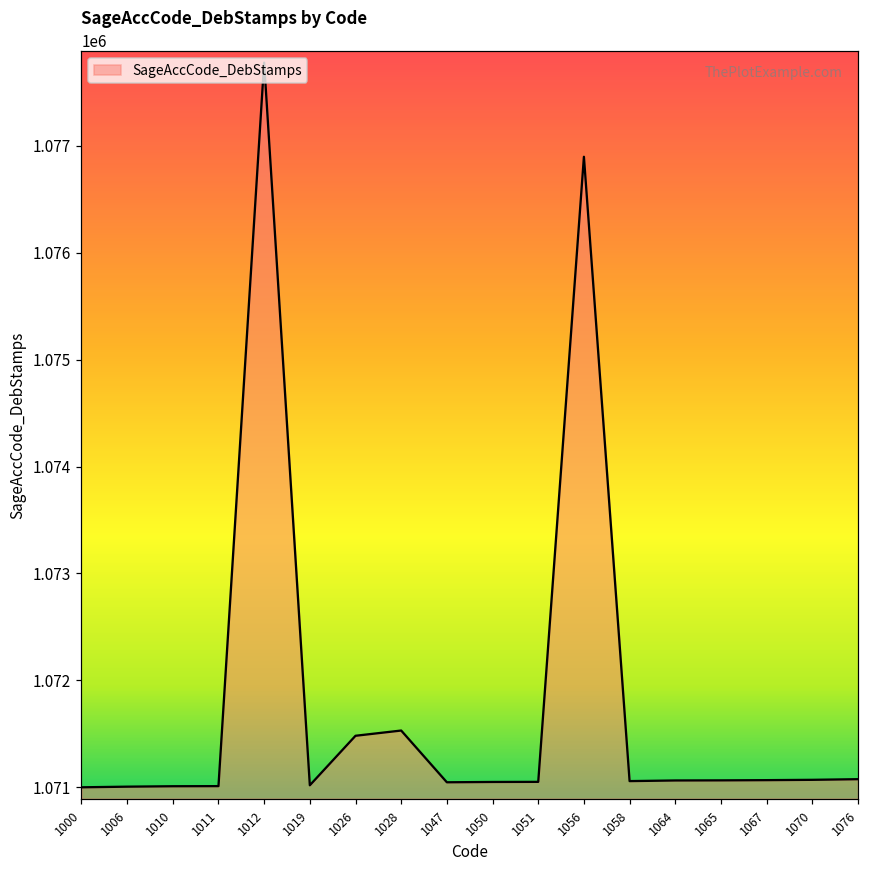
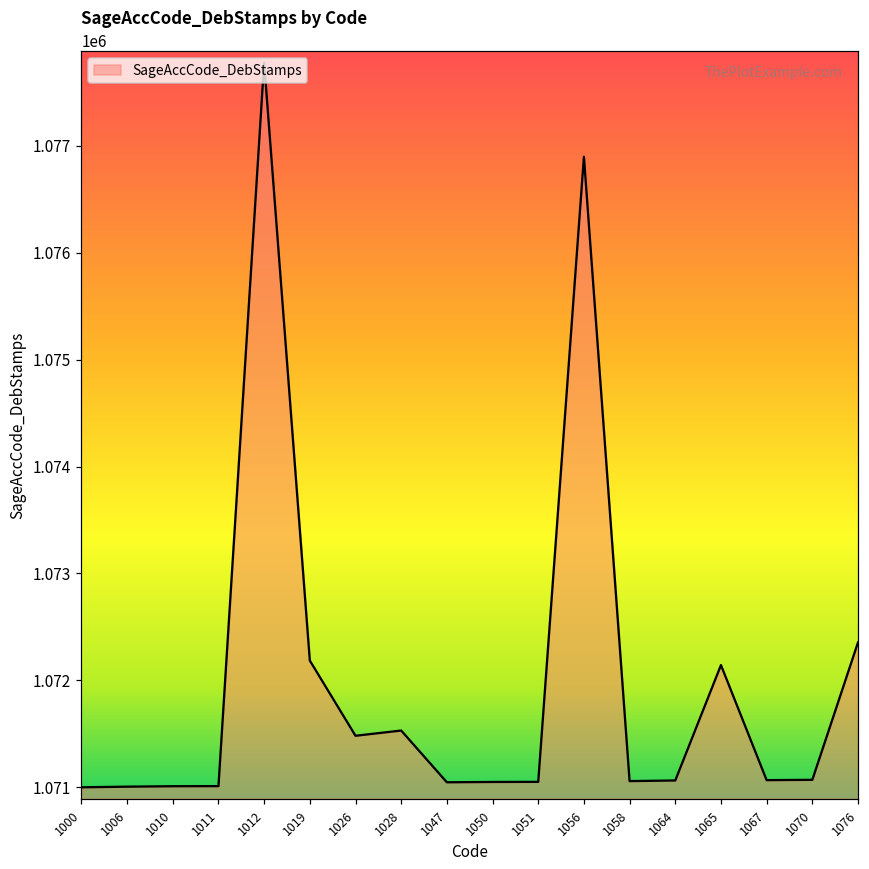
1019: 1071000 -> 1072200
1065: 1071100 -> 1072100
1076: 1071100 -> 1072400
